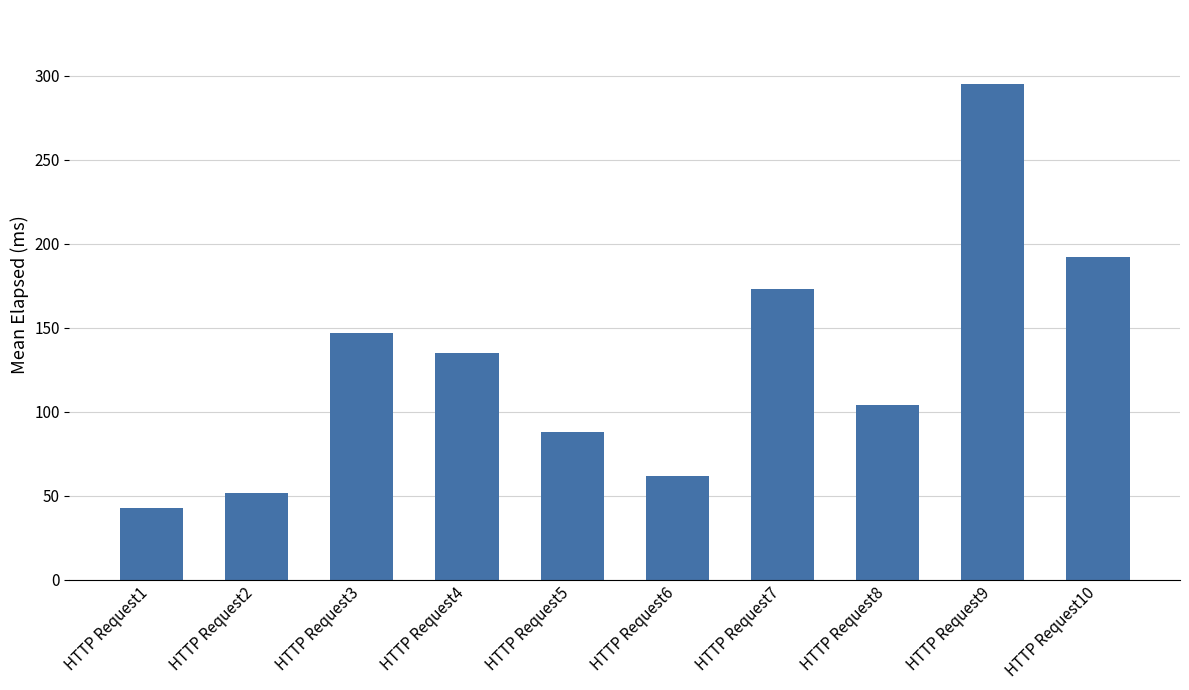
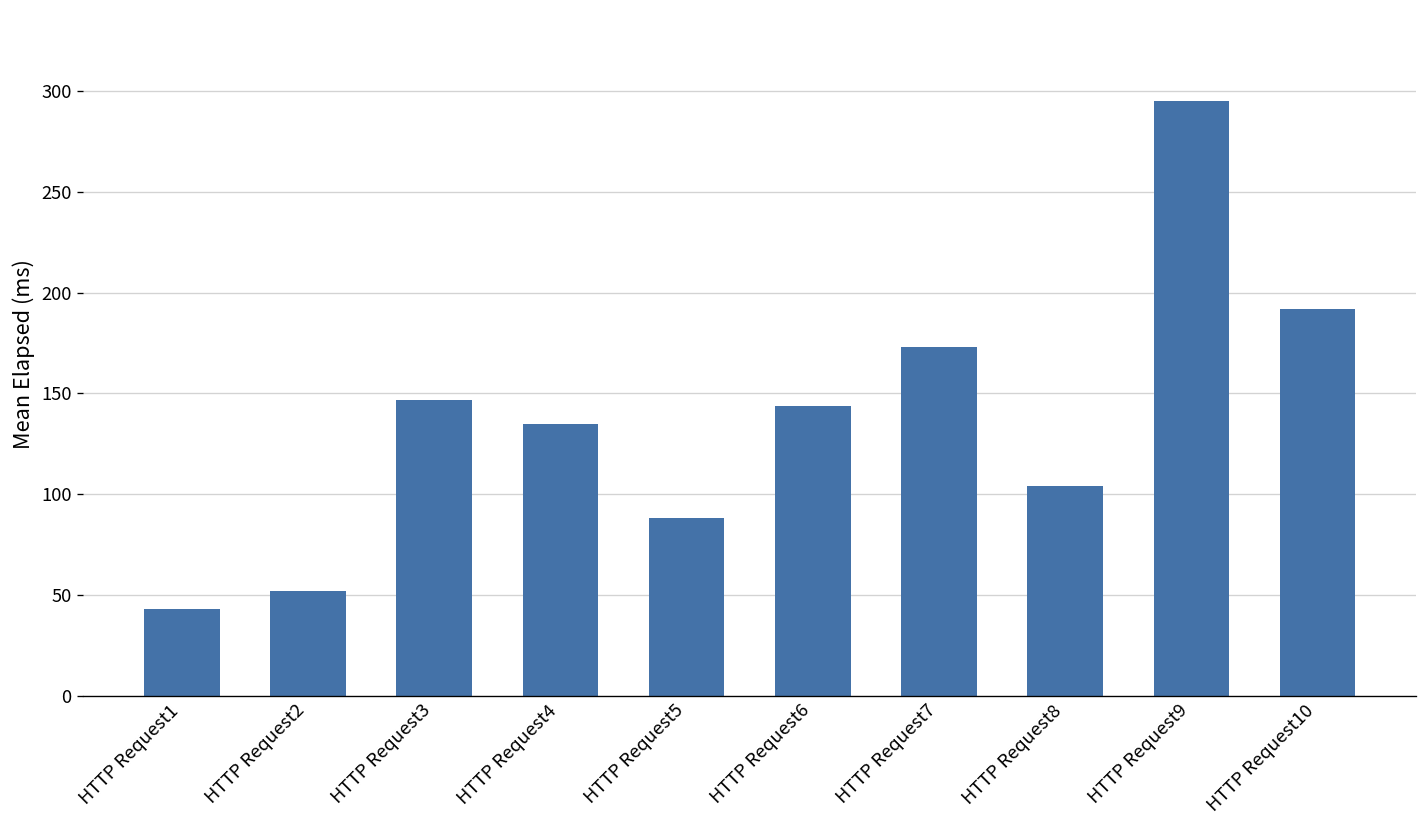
HTTP Request6: 62 -> 144
